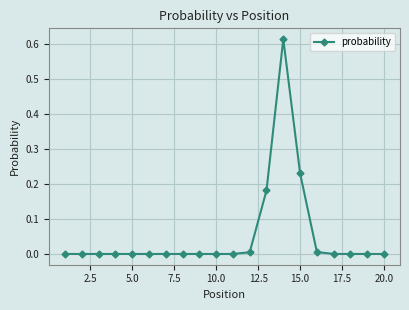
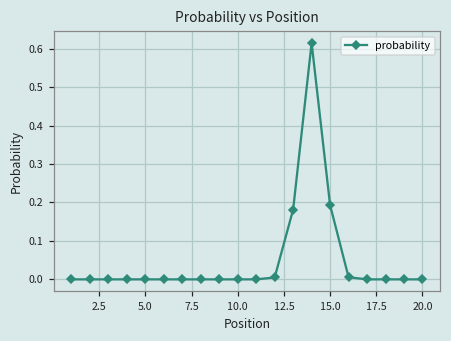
15.0: 0.23 -> 0.19
